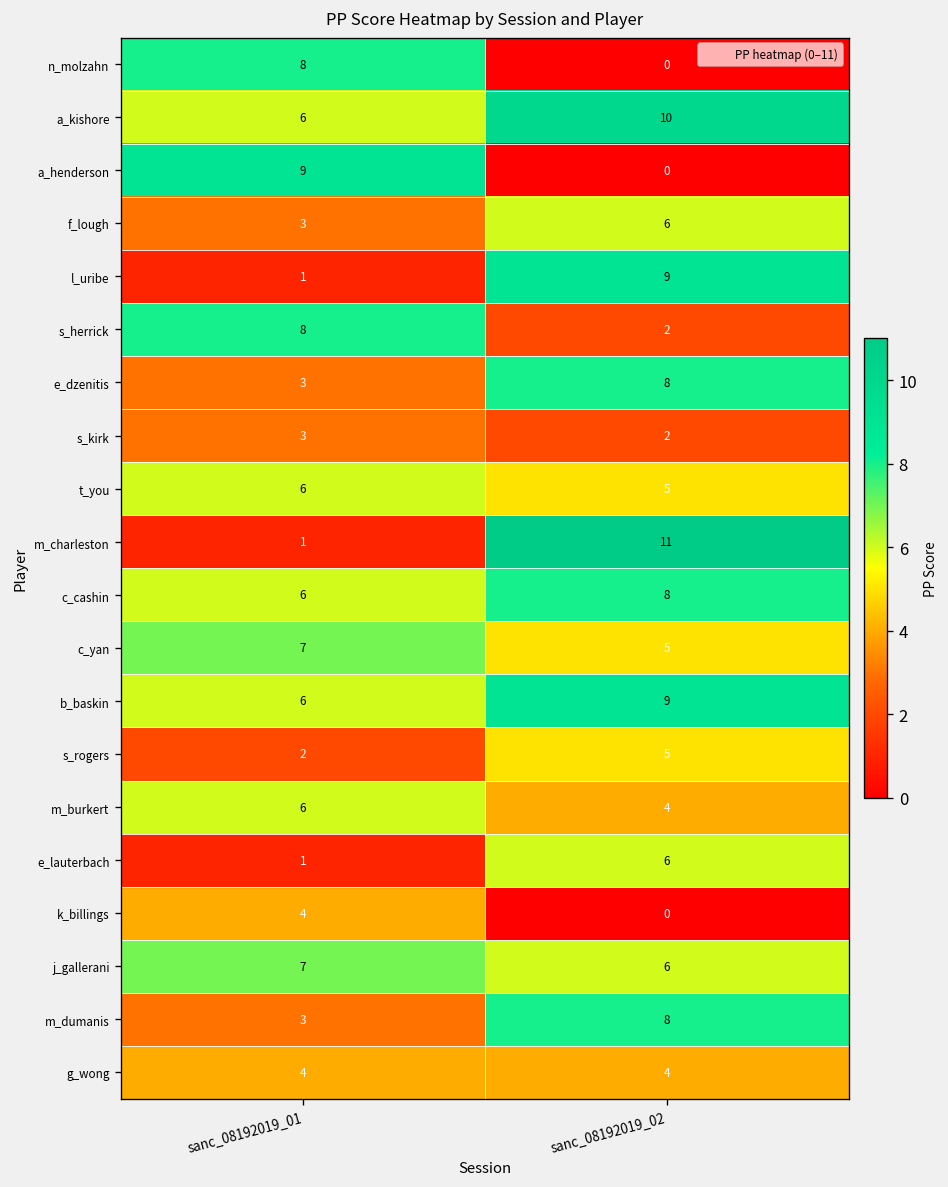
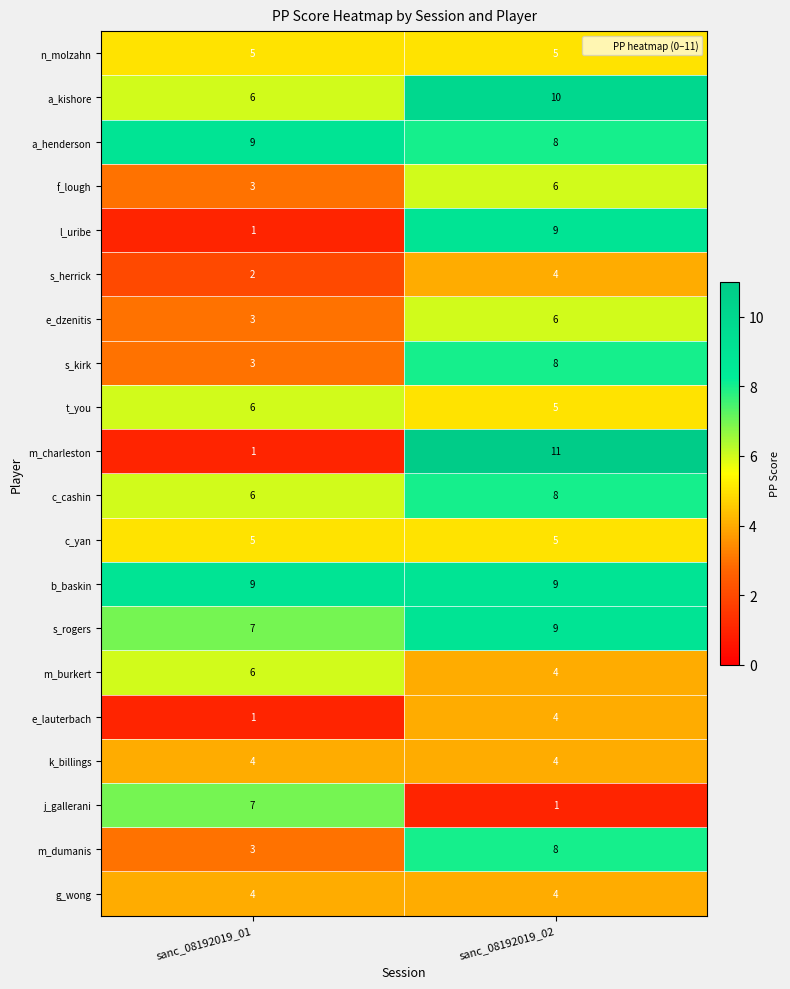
n_molzahn, sanc_08192019_01: 8 -> 5
n_molzahn, sanc_08192019_02: 0 -> 5
a_henderson, sanc_08192019_02: 0 -> 8
s_herrick, sanc_08192019_01: 8 -> 2
s_herrick, sanc_08192019_02: 2 -> 4
e_dzenitis, sanc_08192019_02: 8 -> 6
s_kirk, sanc_08192019_02: 2 -> 8
c_yan, sanc_08192019_01: 7 -> 5
b_baskin, sanc_08192019_01: 6 -> 9
s_rogers, sanc_08192019_01: 2 -> 7
s_rogers, sanc_08192019_02: 5 -> 9
e_lauterbach, sanc_08192019_02: 6 -> 4
k_billings, sanc_08192019_02: 0 -> 4
j_gallerani, sanc_08192019_02: 6 -> 1
